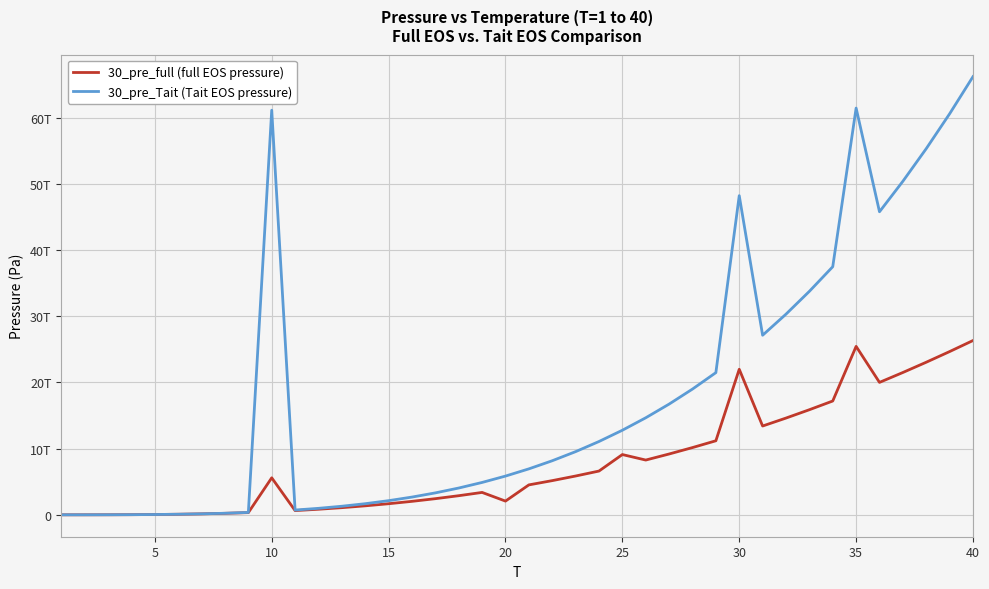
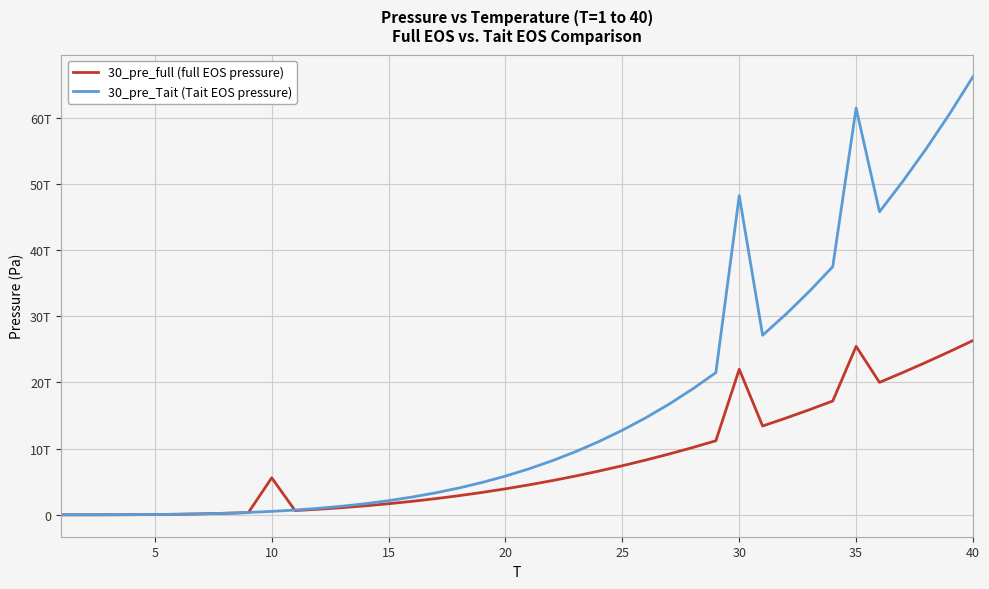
30_pre_Tait (Tait EOS pressure), 10: 61T -> 1T
30_pre_full (full EOS pressure), 20: 2T -> 4T
30_pre_full (full EOS pressure), 25: 9T -> 7T
